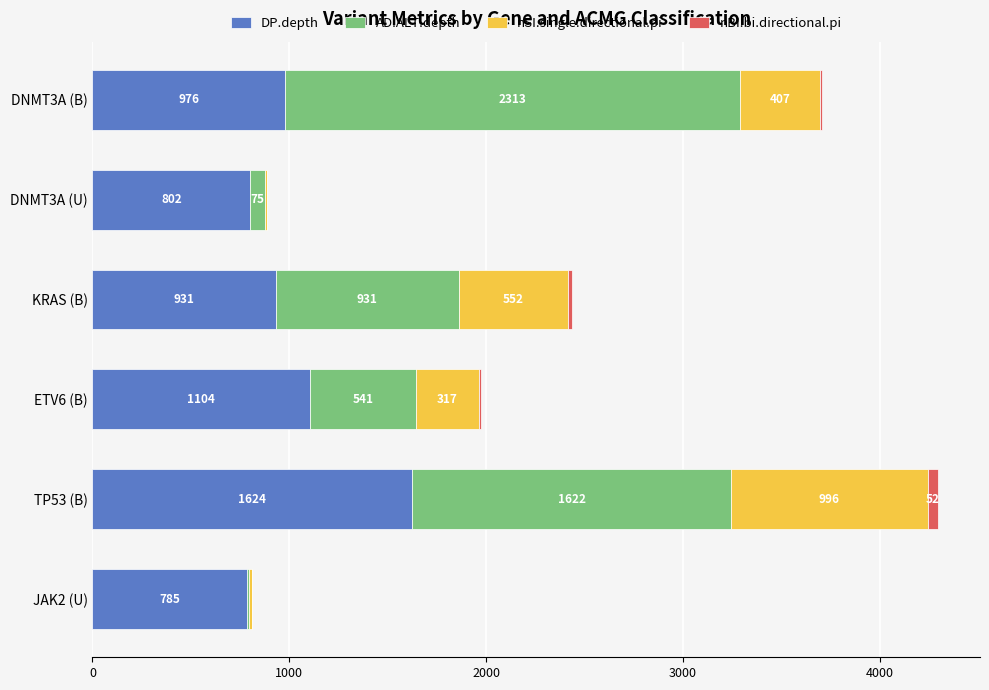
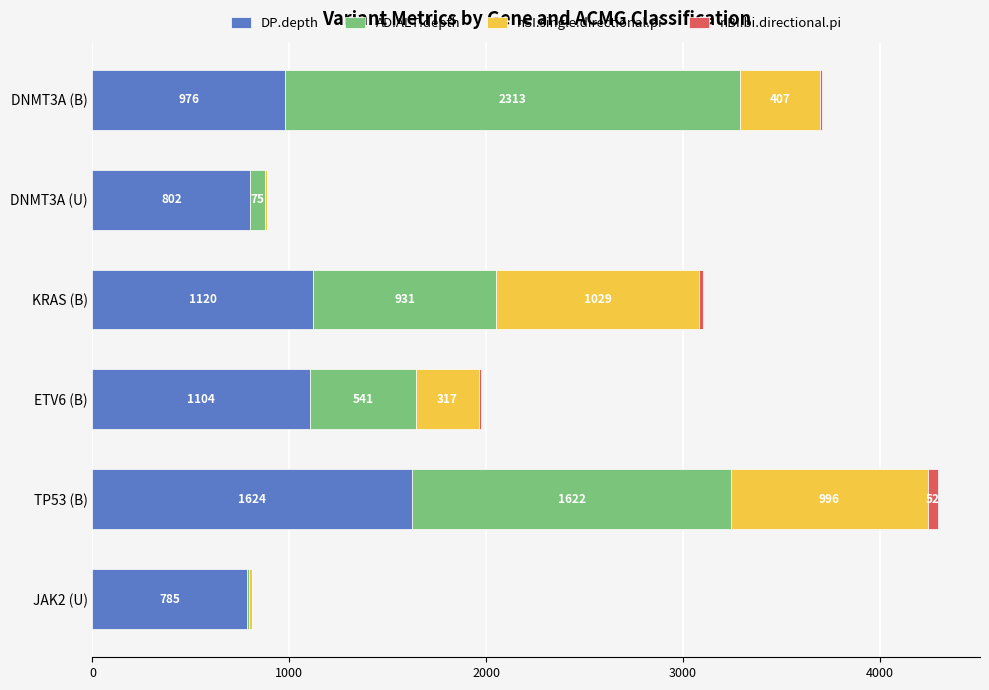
DP.depth, KRAS (B): 931 -> 1120
nSI.single.directional.pi, KRAS (B): 552 -> 1029
